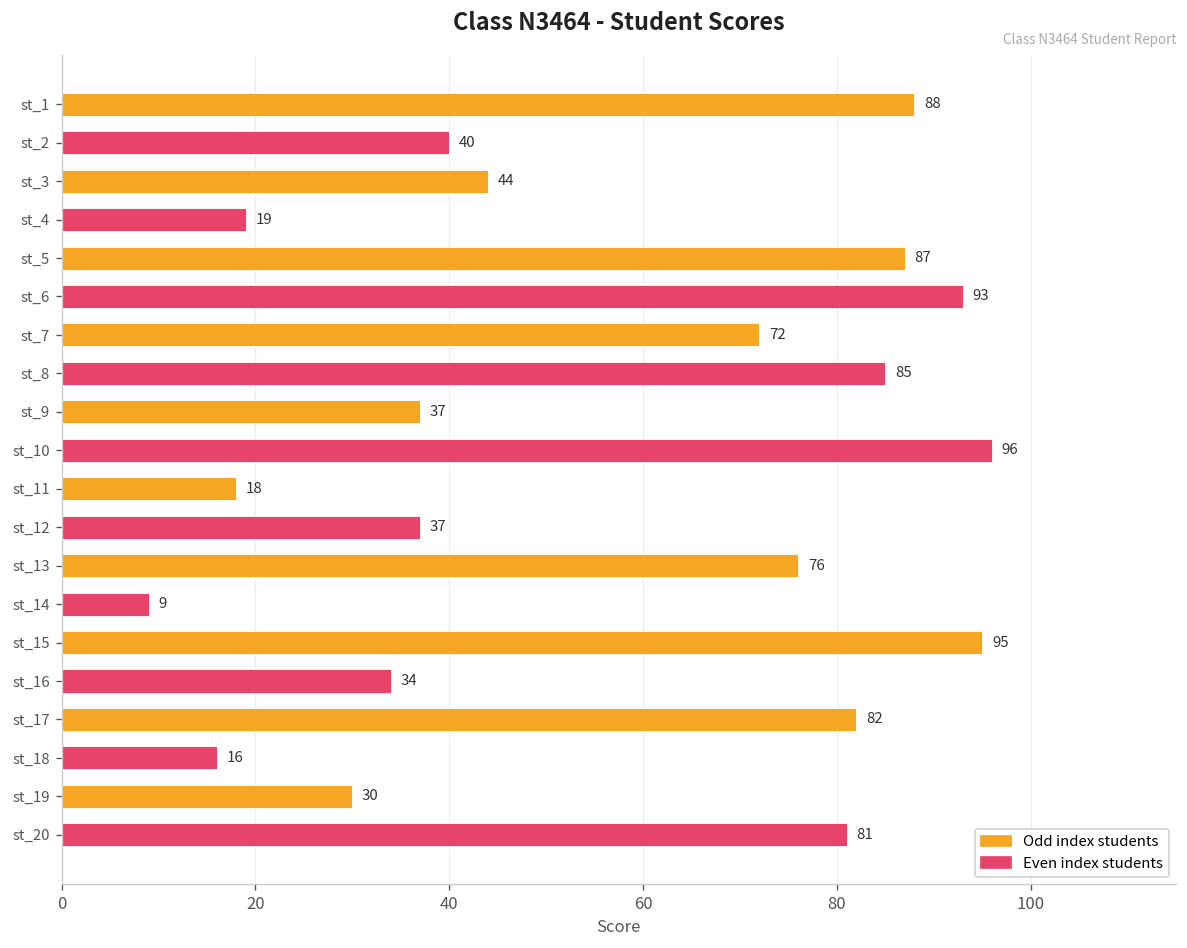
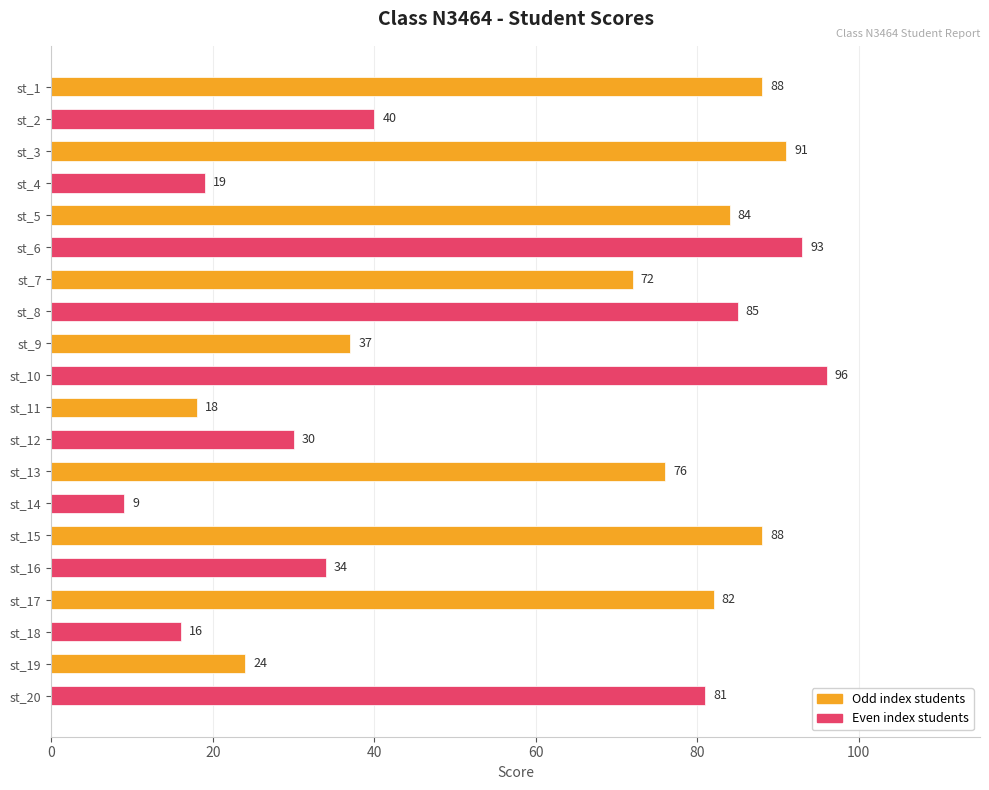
st_3: 44 -> 91
st_5: 87 -> 84
st_12: 37 -> 30
st_15: 95 -> 88
st_19: 30 -> 24
